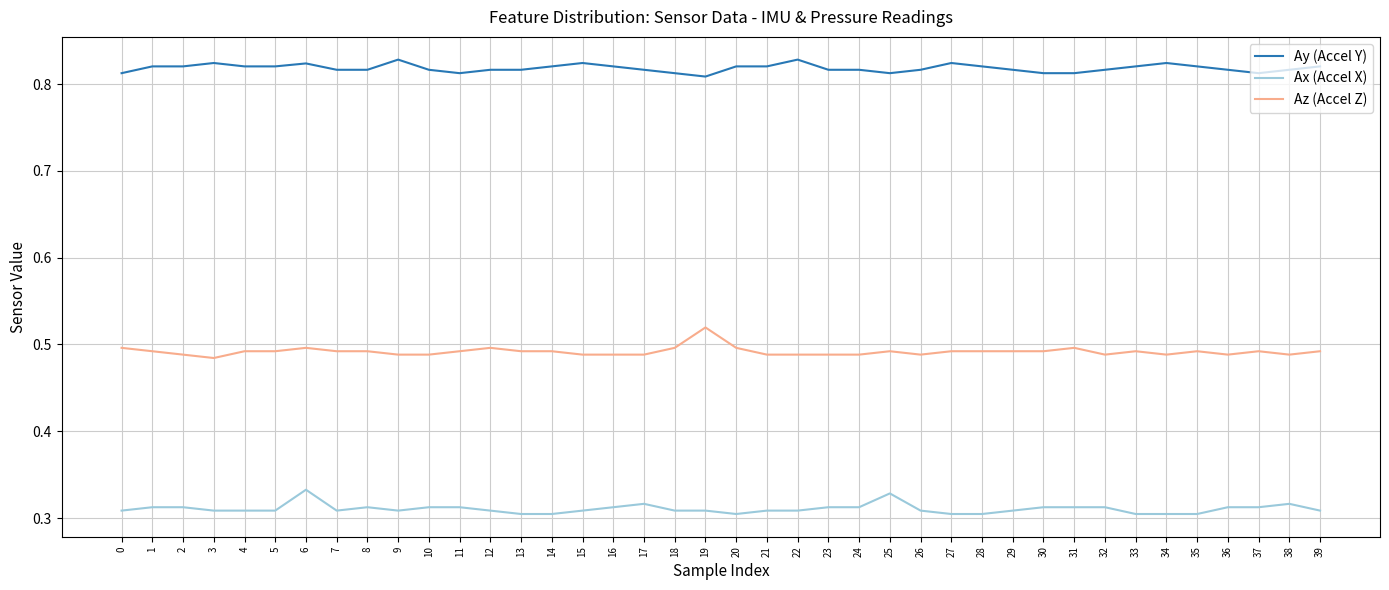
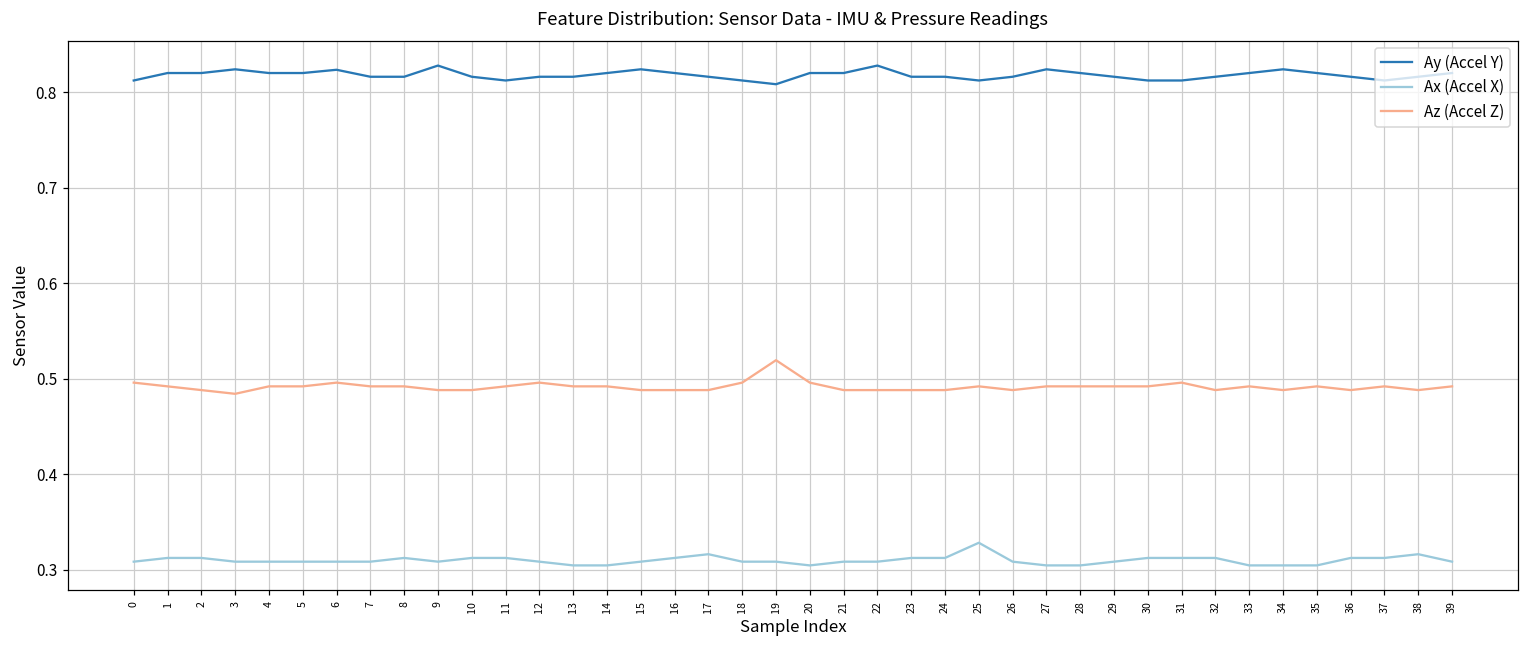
Ax (Accel X), 6: 0.33 -> 0.31
